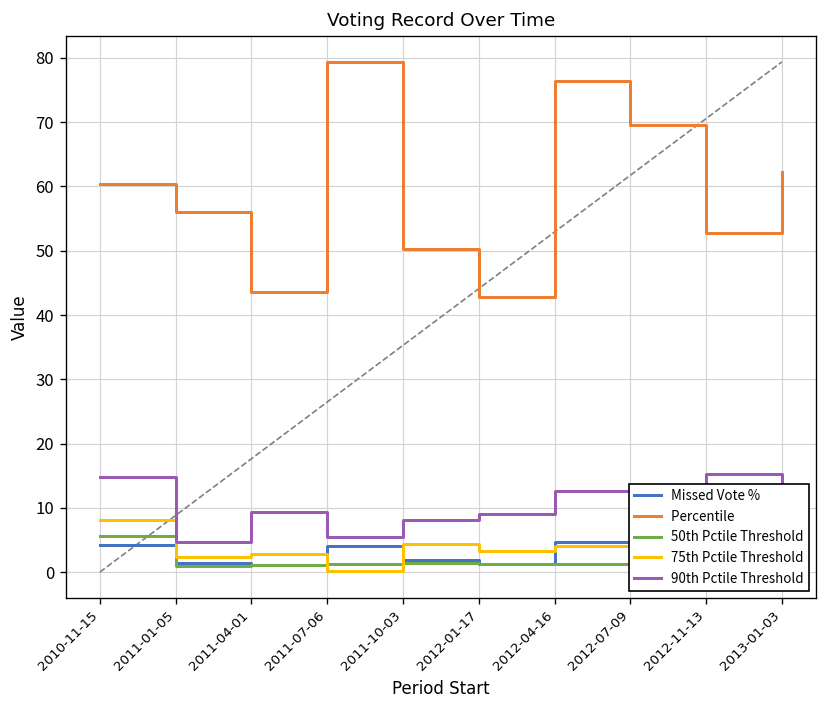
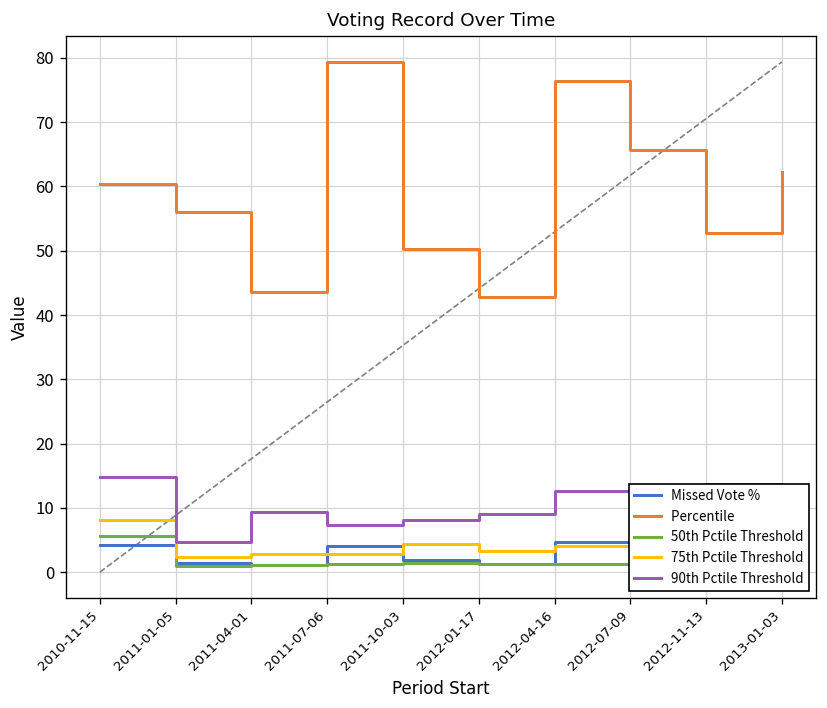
75th Pctile Threshold, 2011-07-06: 0 -> 3
90th Pctile Threshold, 2011-07-06: 5 -> 7
Percentile, 2012-07-09: 69 -> 66
90th Pctile Threshold, 2012-11-13: 15 -> 14
